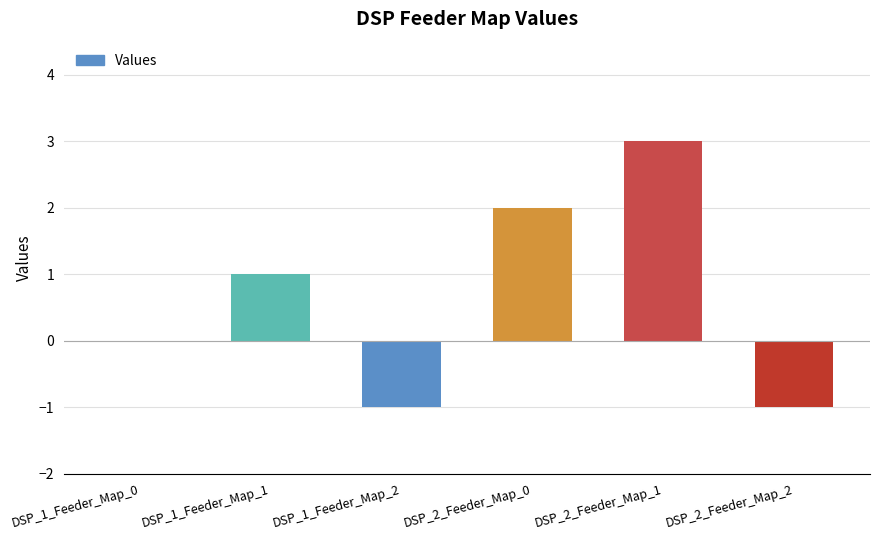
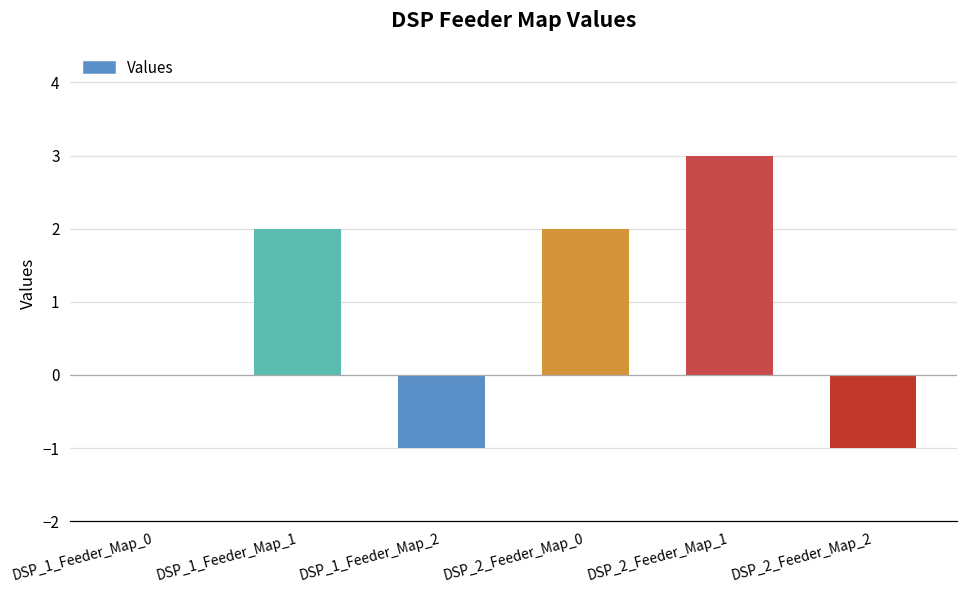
DSP_1_Feeder_Map_1: 1 -> 2
